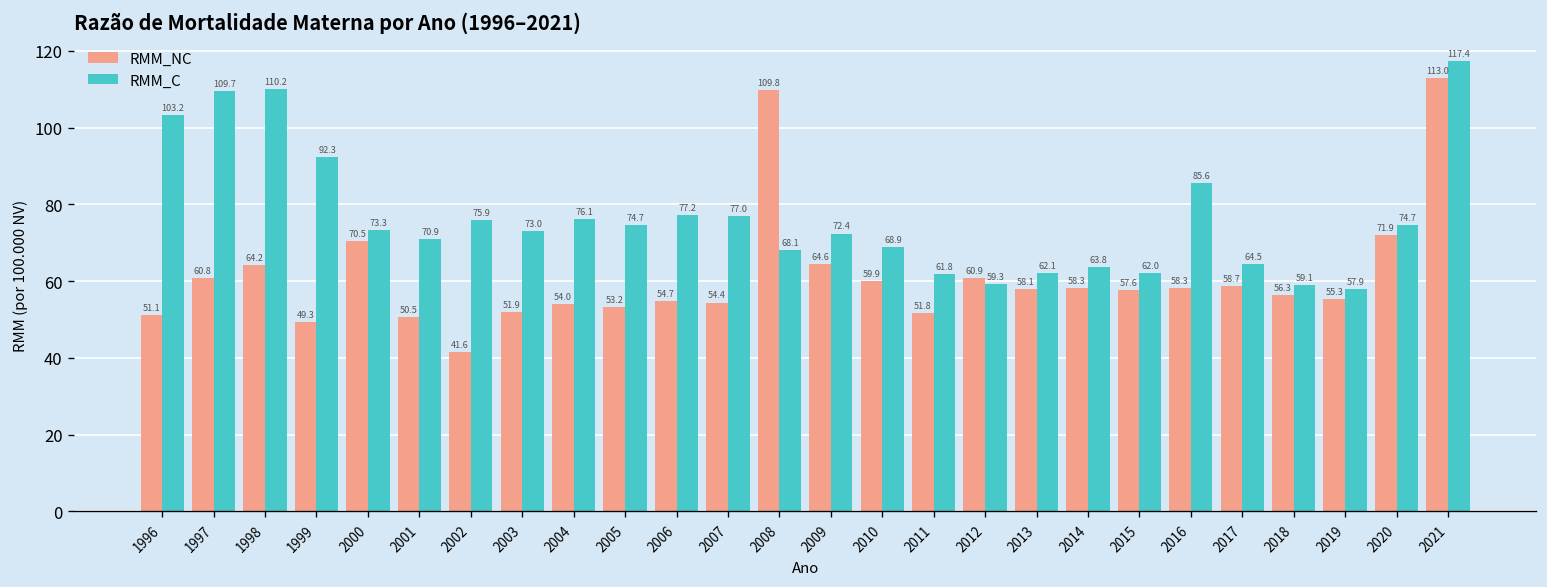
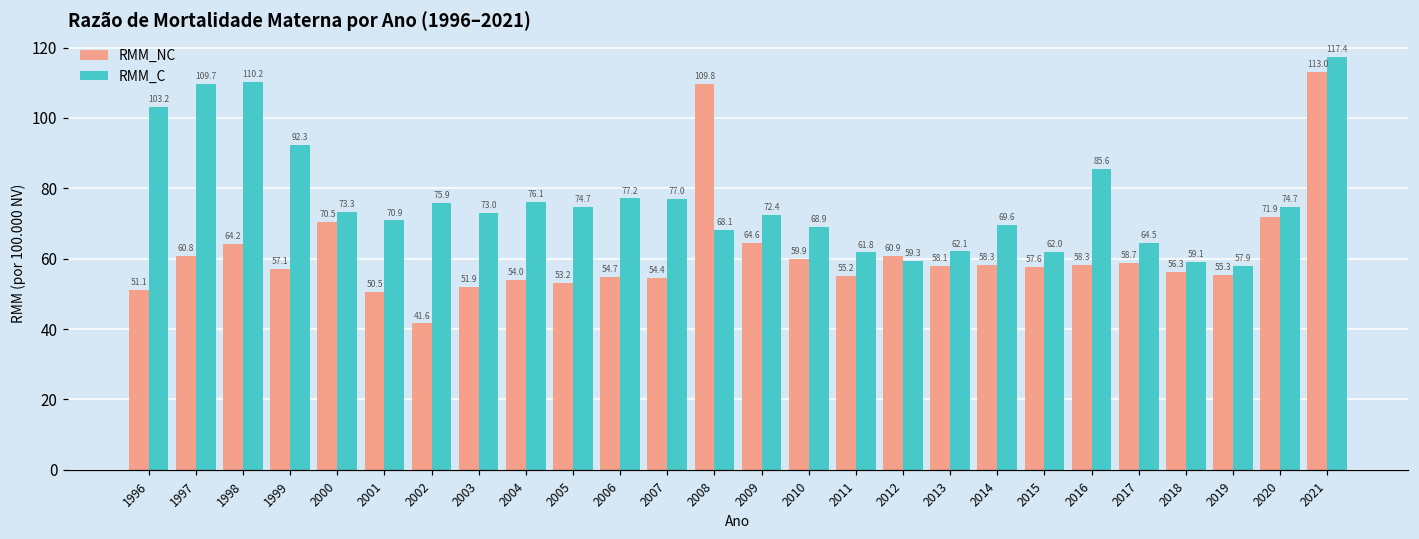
RMM_NC, 1999: 49.3 -> 57.1
RMM_NC, 2011: 51.8 -> 55.2
RMM_C, 2014: 63.8 -> 69.6
